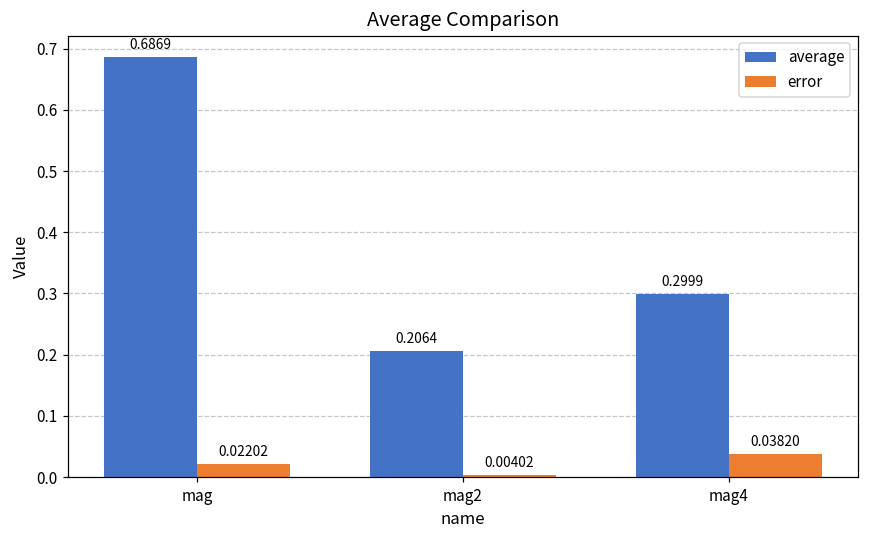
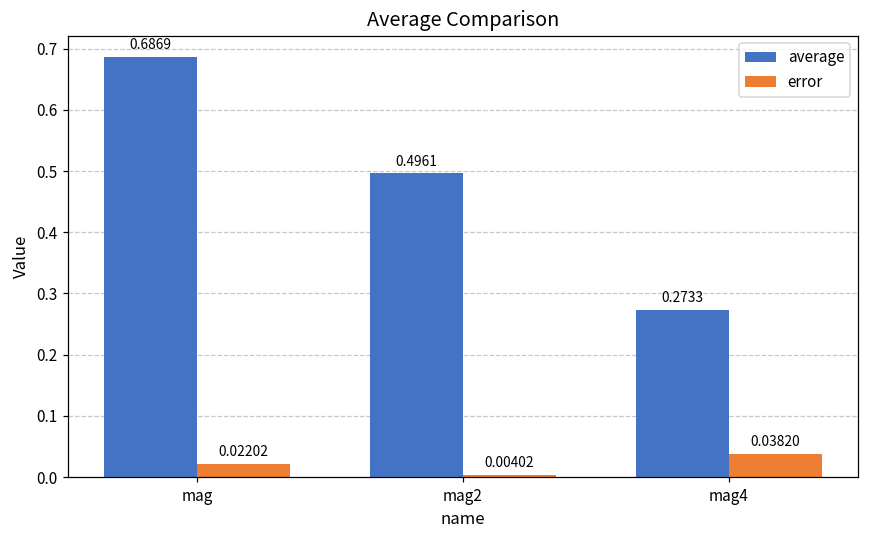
average, mag2: 0.2064 -> 0.4961
average, mag4: 0.2999 -> 0.2733
